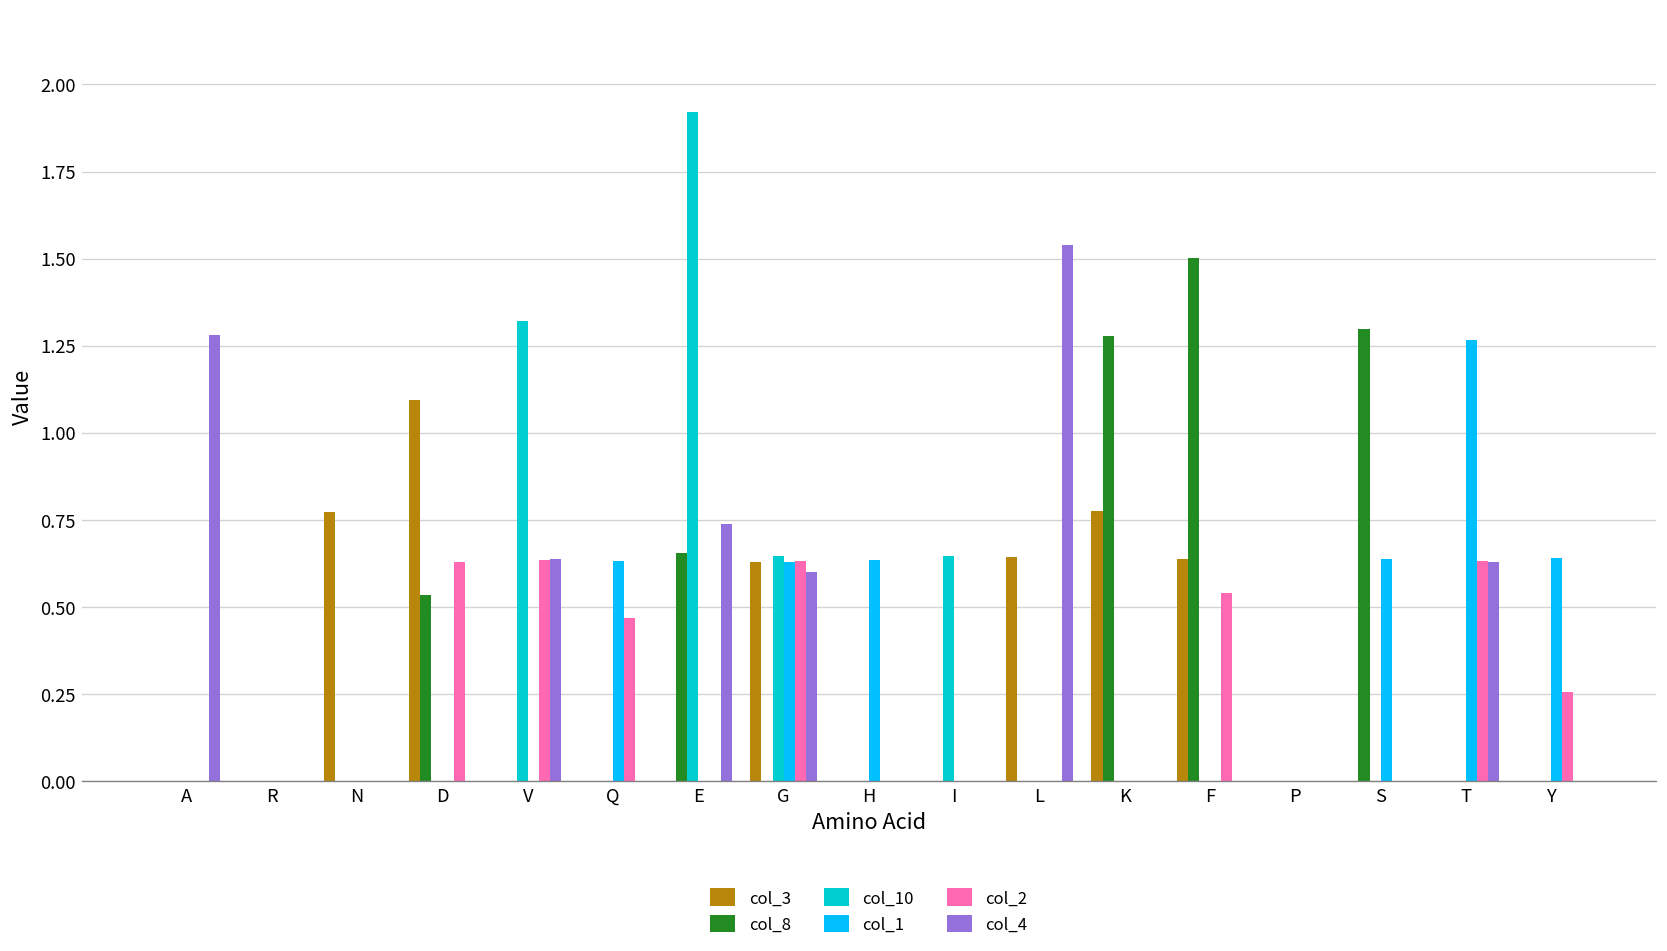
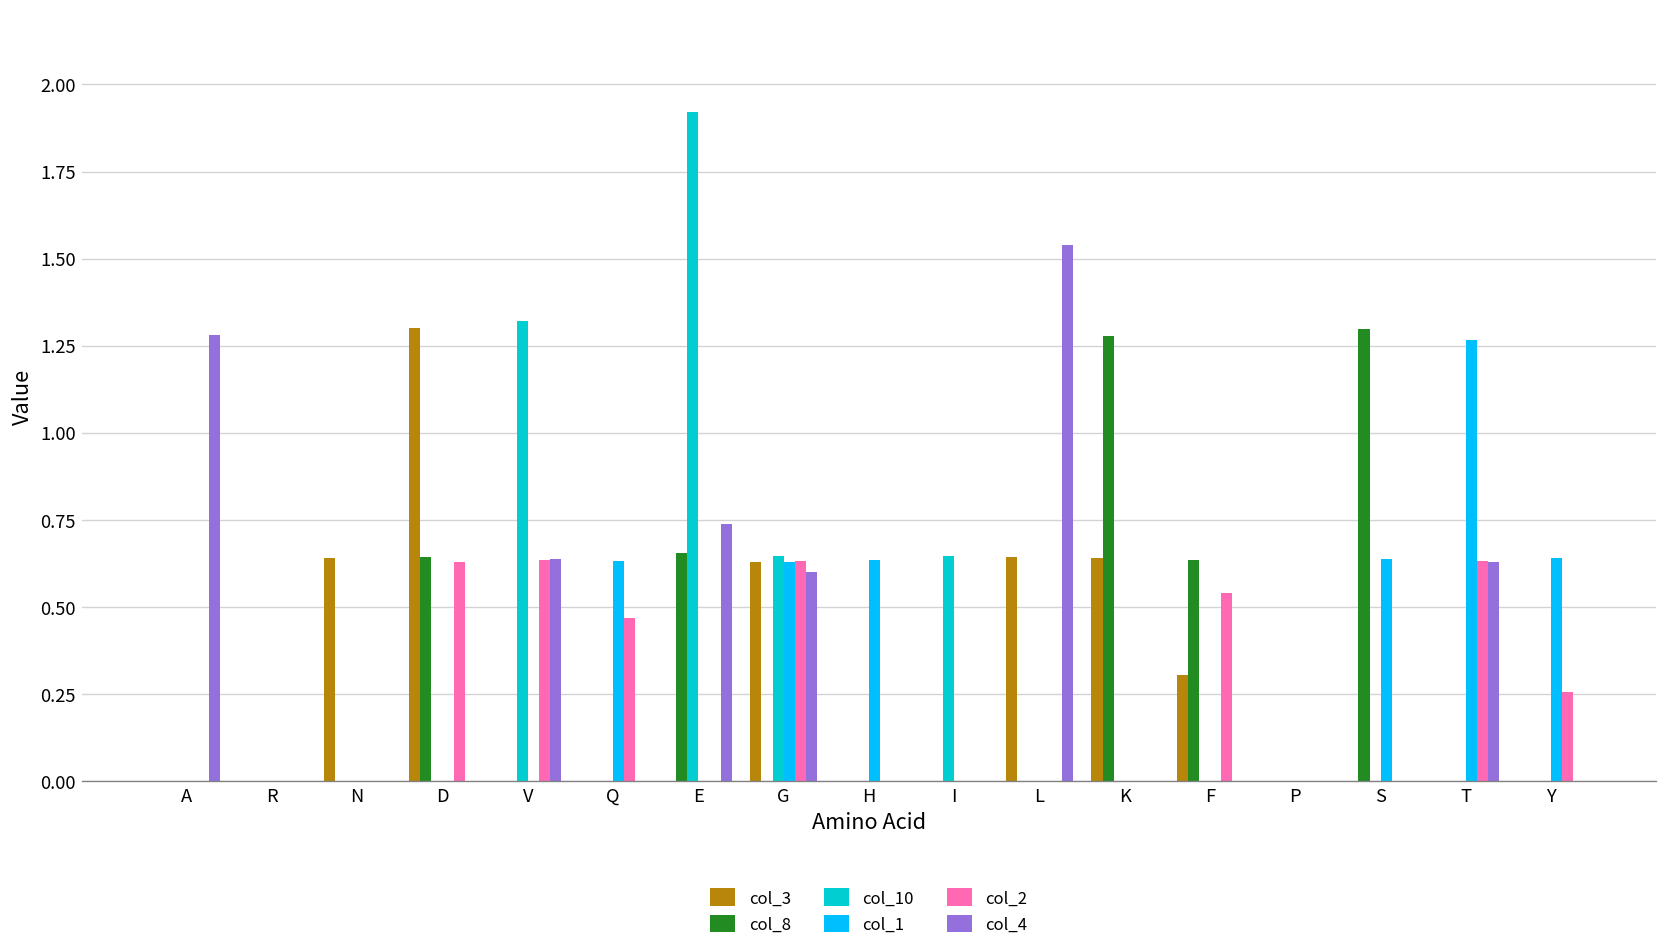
col_3, N: 0.77 -> 0.64
col_3, D: 1.09 -> 1.30
col_8, D: 0.53 -> 0.64
col_3, K: 0.78 -> 0.64
col_3, F: 0.64 -> 0.30
col_8, F: 1.50 -> 0.63
